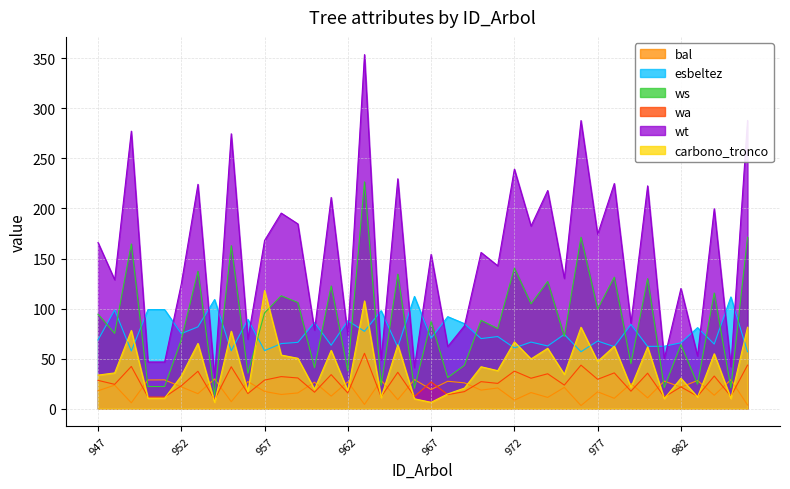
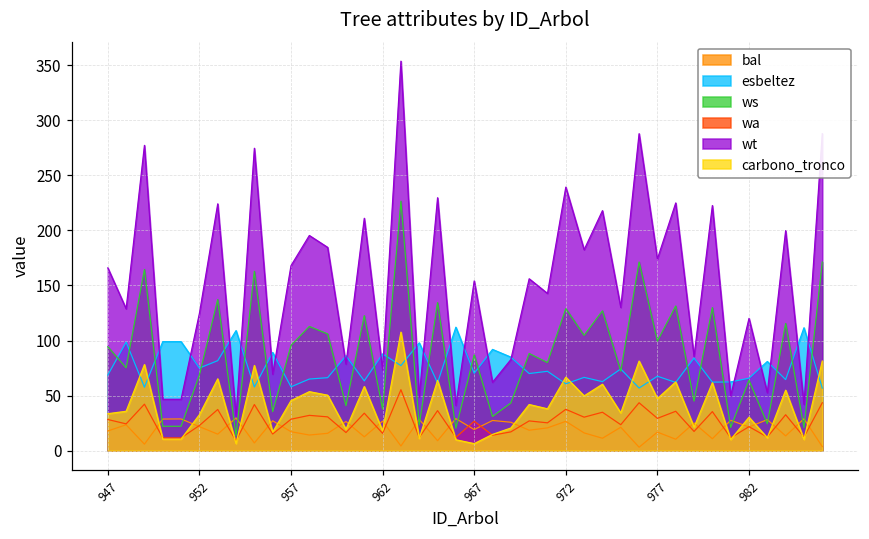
carbono_tronco, 957: 118 -> 45
bal, 972: 9 -> 27
ws, 972: 140 -> 129
